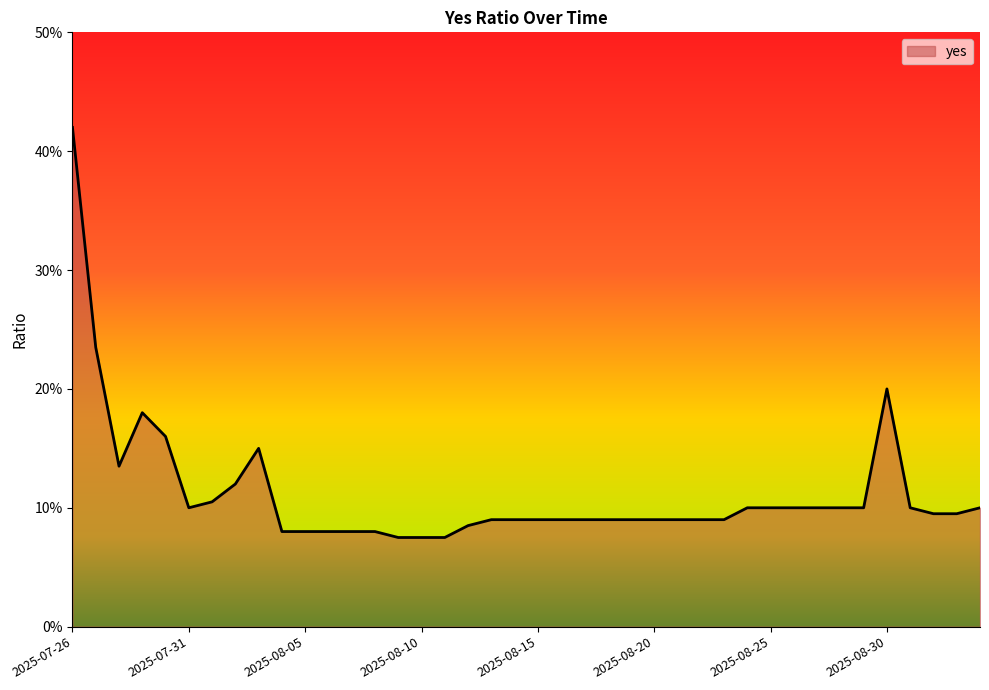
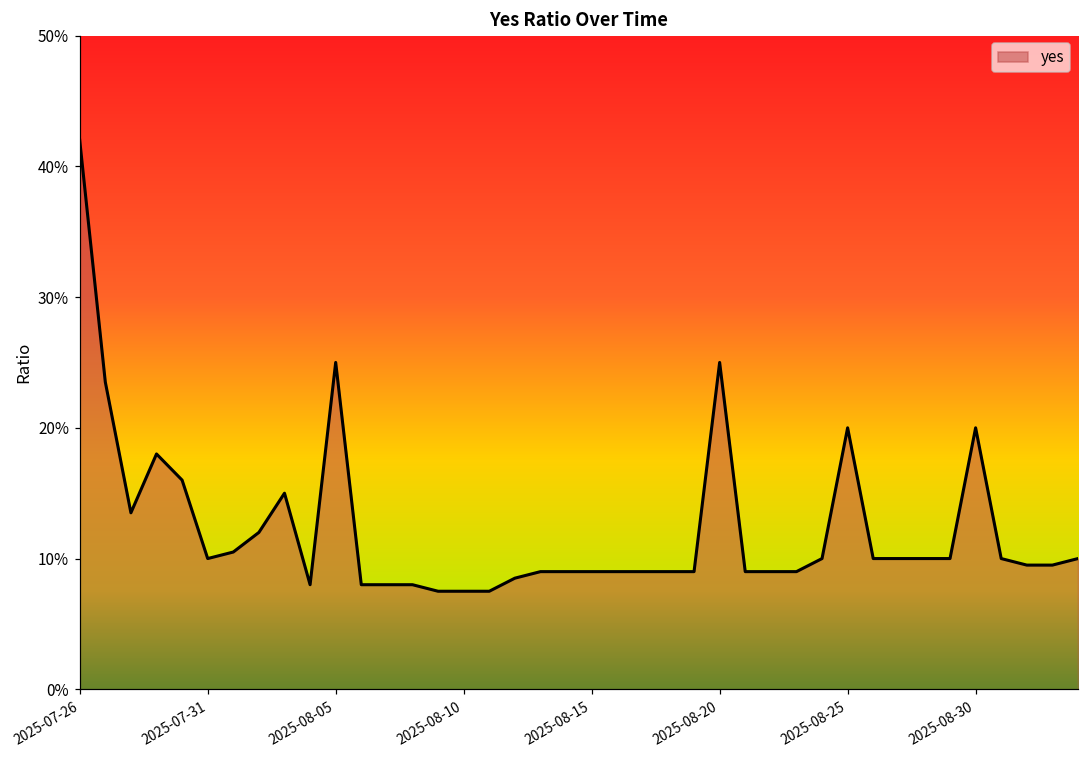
2025-08-05: 8.0% -> 25.0%
2025-08-20: 9.0% -> 25.0%
2025-08-25: 10.0% -> 20.0%
